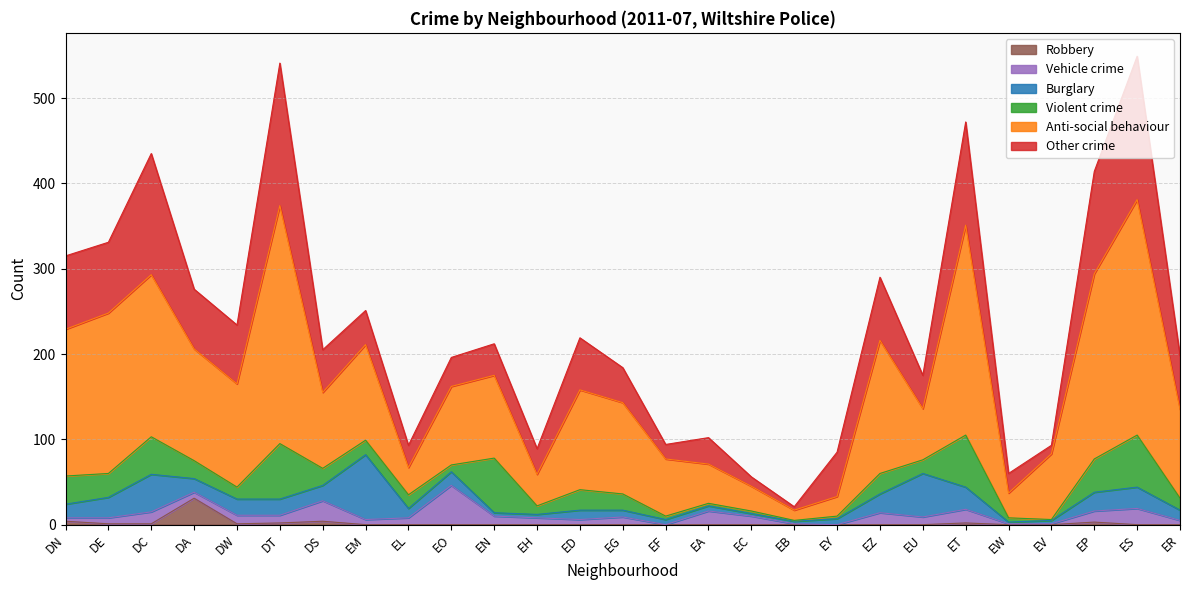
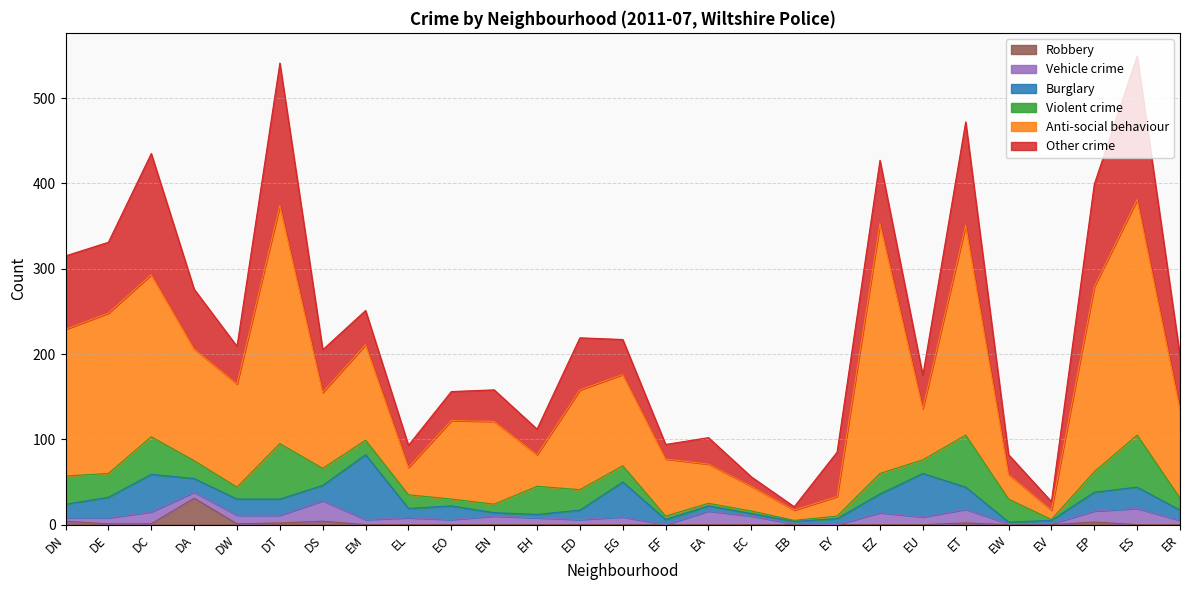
Other crime, DW: 70 -> 40
Vehicle crime, EO: 50 -> 10
Violent crime, EN: 60 -> 10
Violent crime, EH: 10 -> 30
Burglary, EG: 10 -> 40
Anti-social behaviour, EZ: 160 -> 290
Violent crime, EW: 10 -> 30
Anti-social behaviour, EV: 80 -> 10
Violent crime, EP: 40 -> 20
